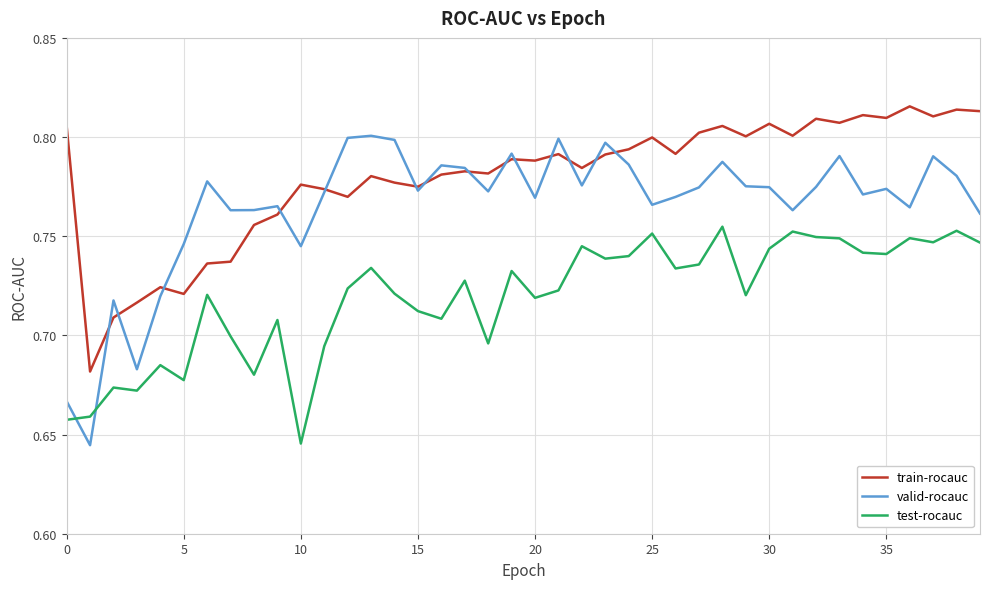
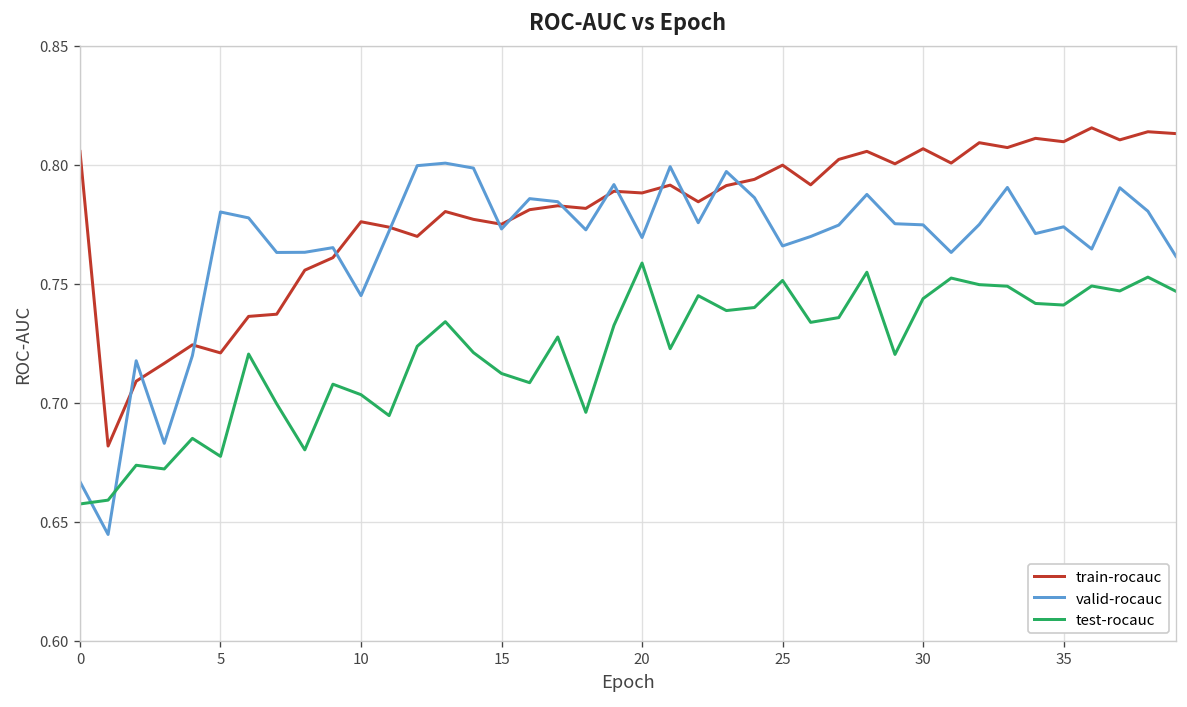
valid-rocauc, 5: 0.746 -> 0.780
test-rocauc, 10: 0.645 -> 0.703
test-rocauc, 20: 0.719 -> 0.759
